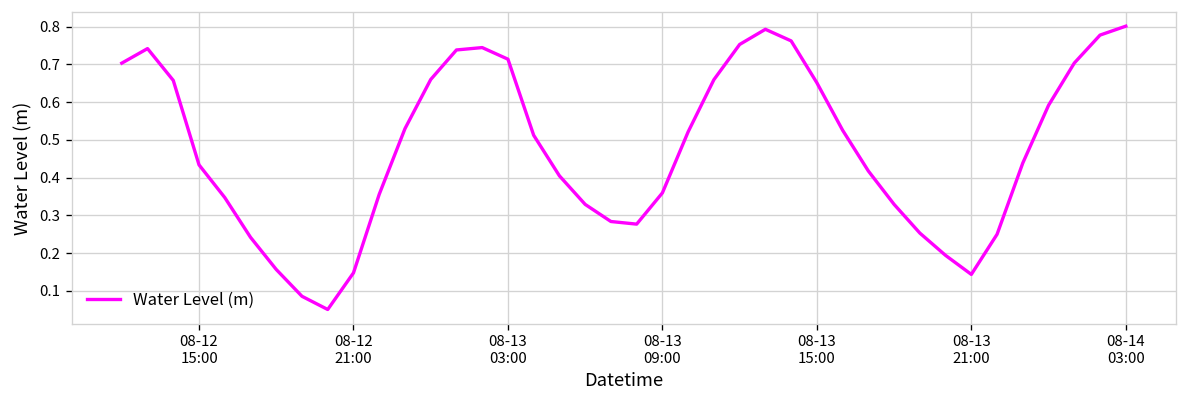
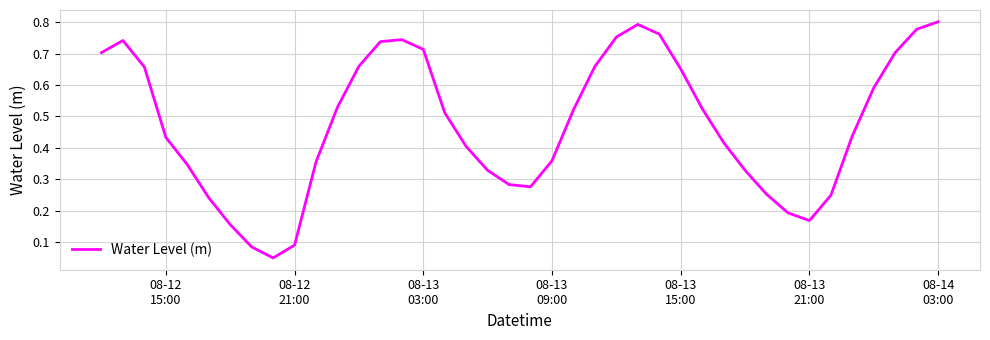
08-12 21:00: 0.15 -> 0.09
08-13 21:00: 0.14 -> 0.17
